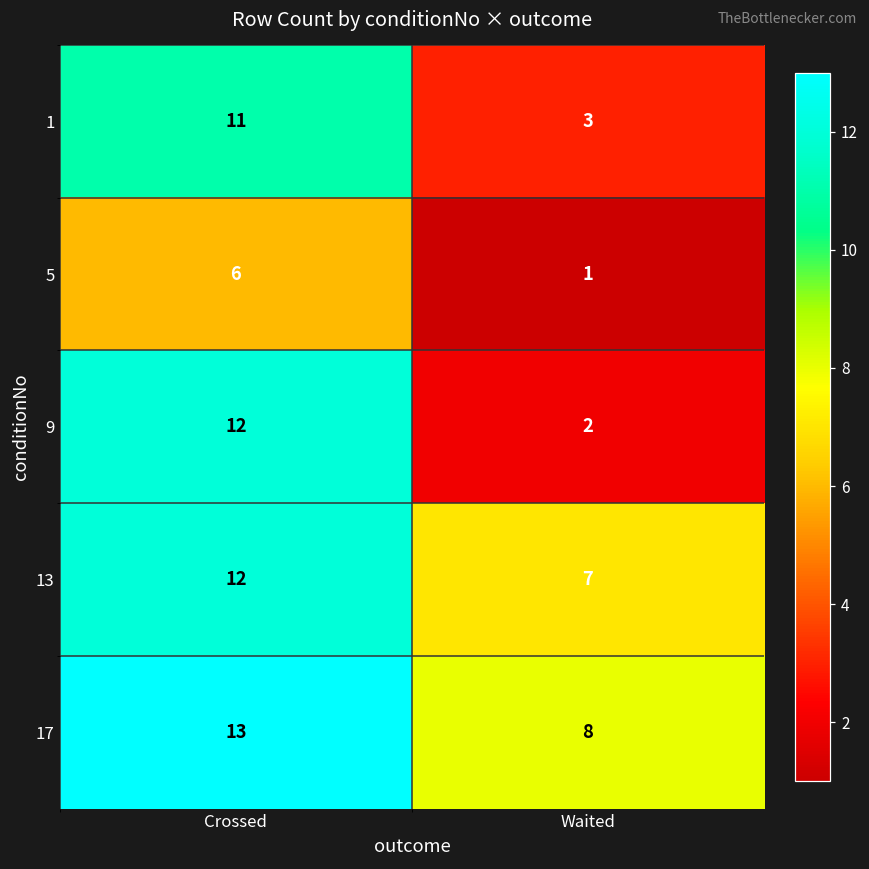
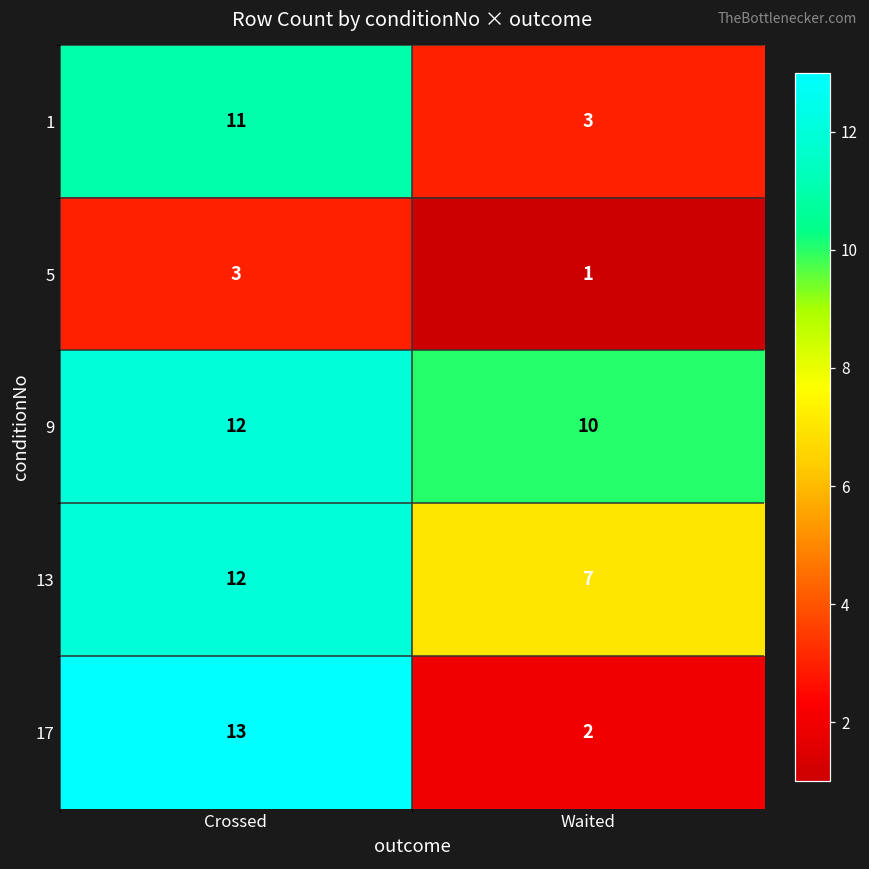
5, Crossed: 6 -> 3
9, Waited: 2 -> 10
17, Waited: 8 -> 2
